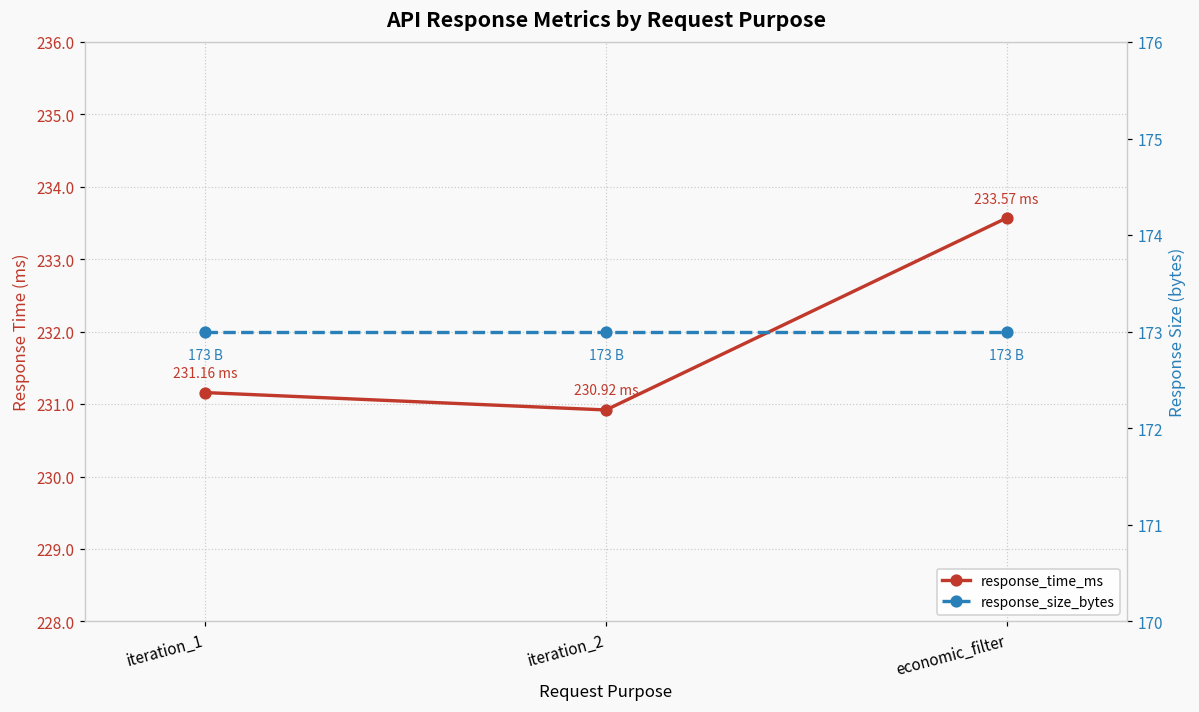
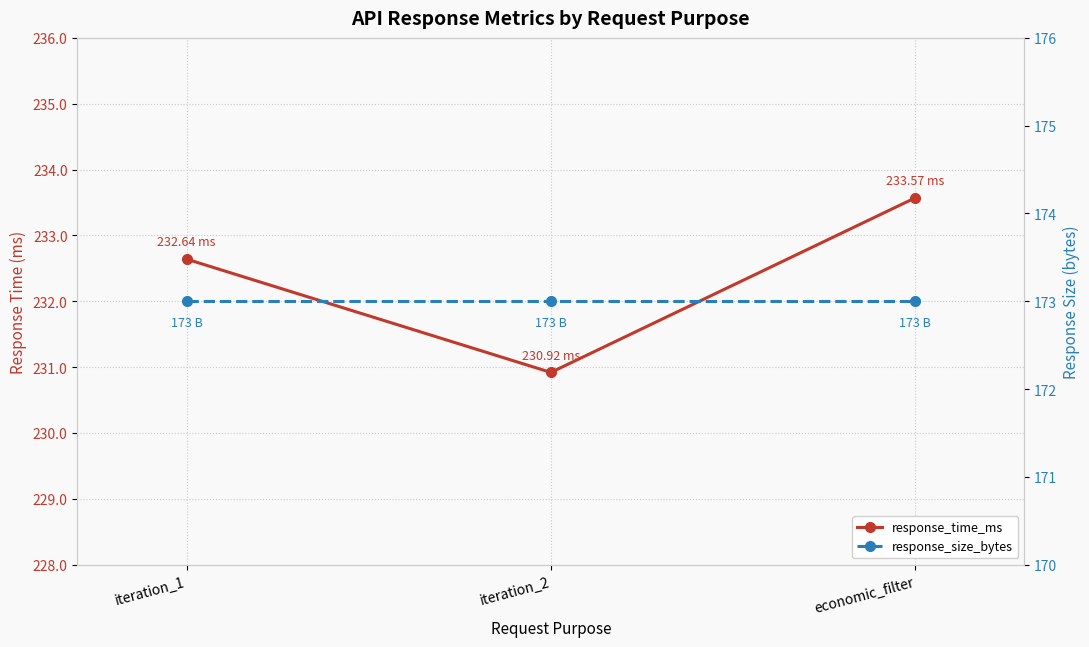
response_time_ms, iteration_1: 231.16 -> 232.64
